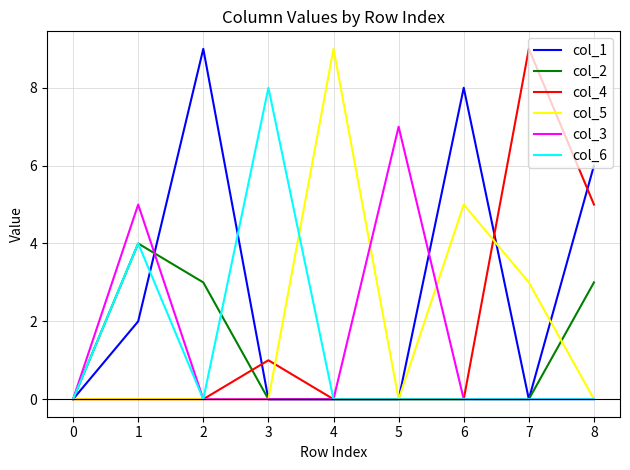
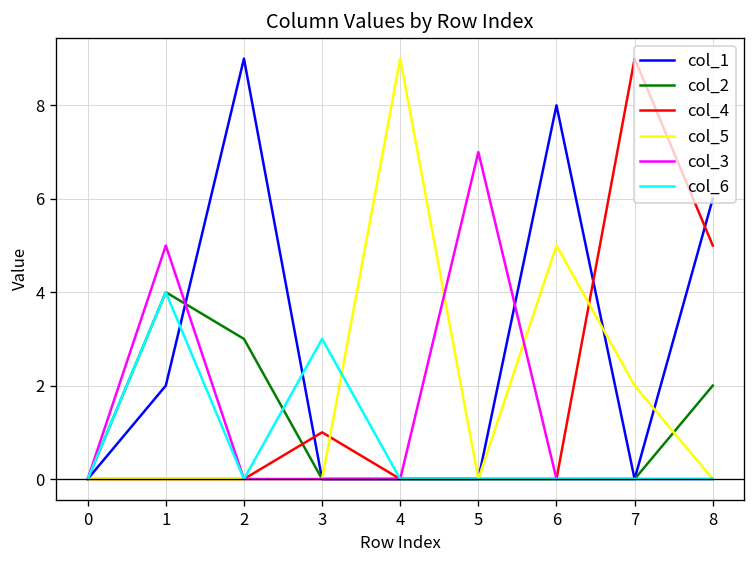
col_6, 3: 8 -> 3
col_5, 7: 3 -> 2
col_2, 8: 3 -> 2
